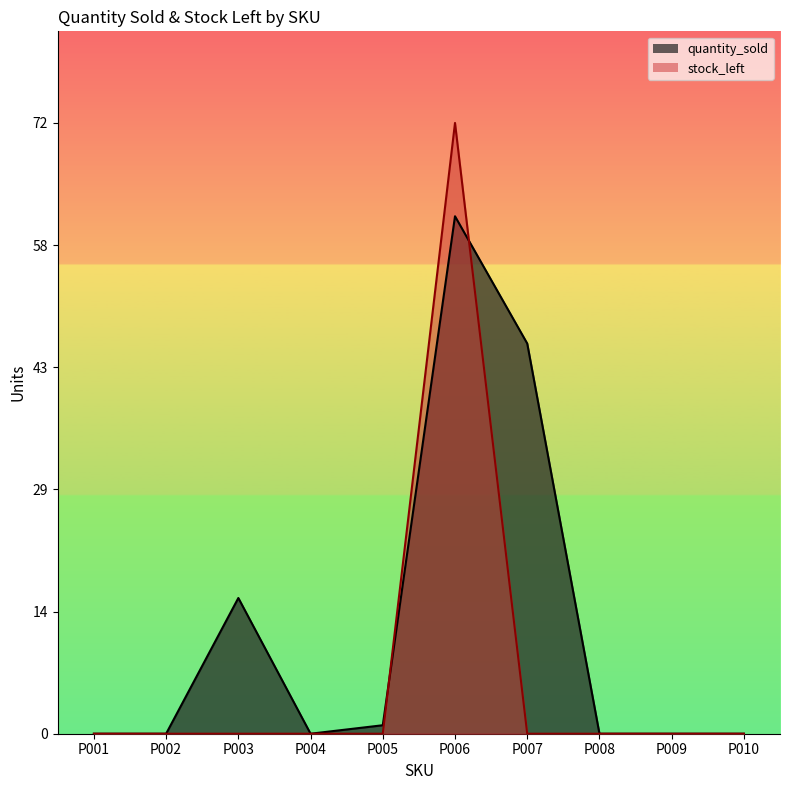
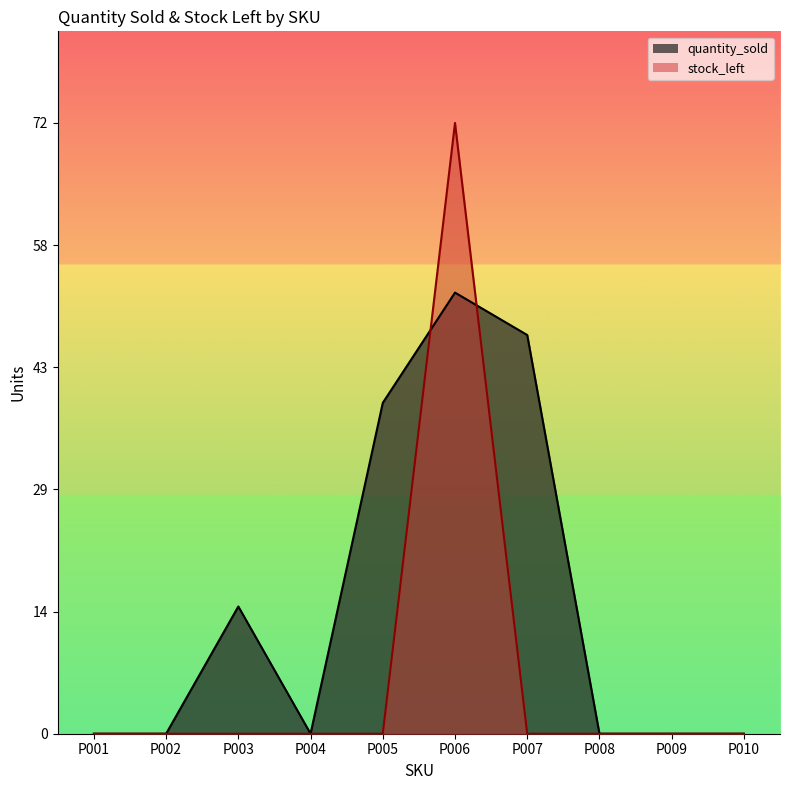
quantity_sold, P003: 16 -> 15
quantity_sold, P005: 1 -> 39
quantity_sold, P006: 61 -> 52
quantity_sold, P007: 46 -> 47
